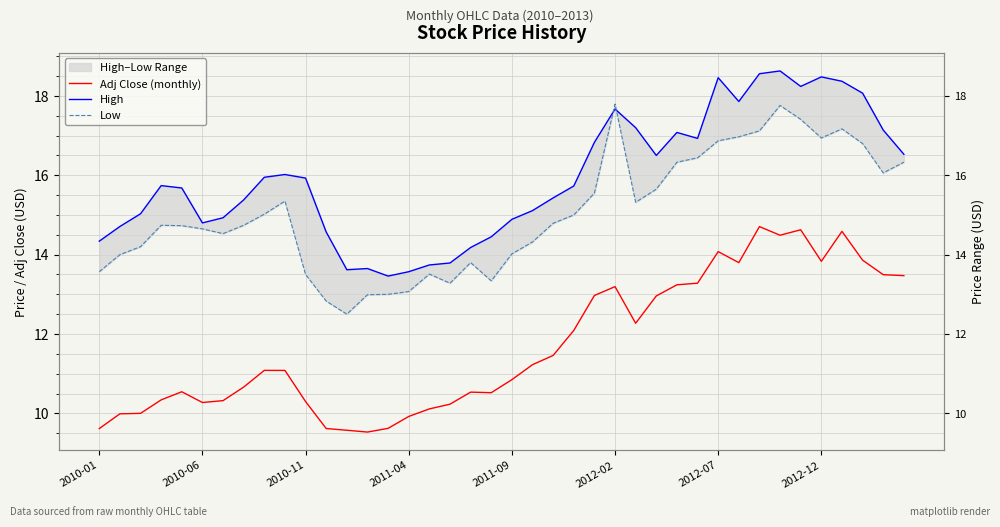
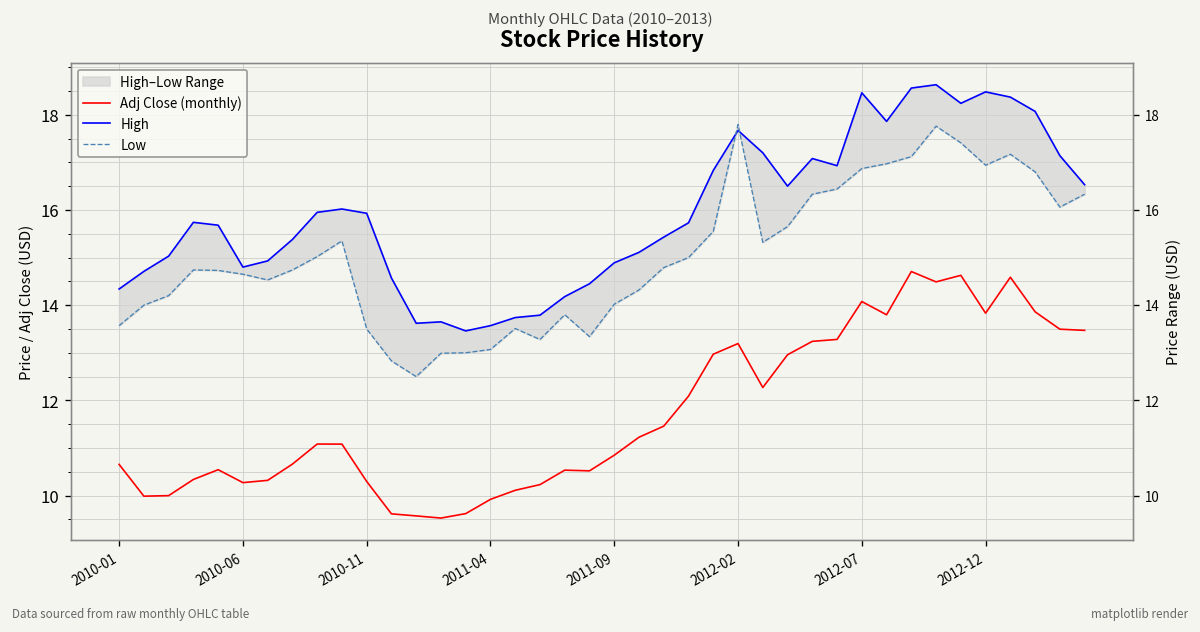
Adj Close (monthly), 2010-01: 9.6 -> 10.7
